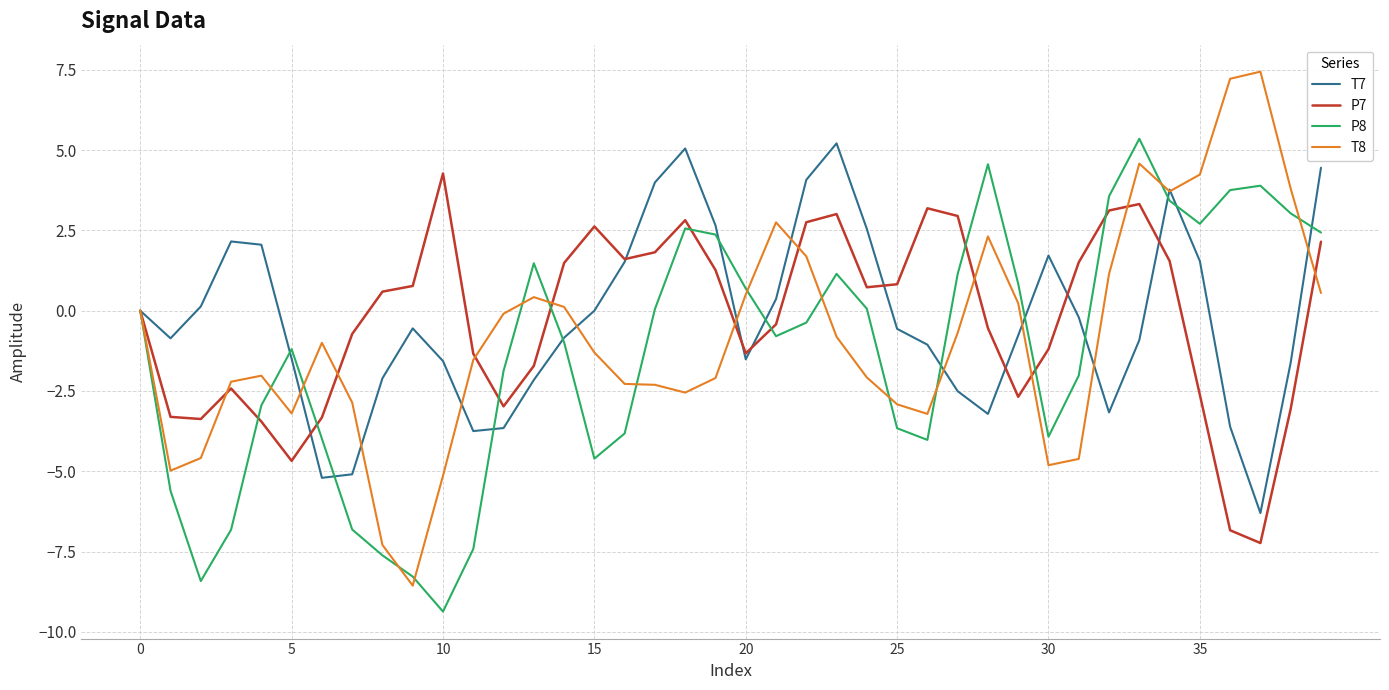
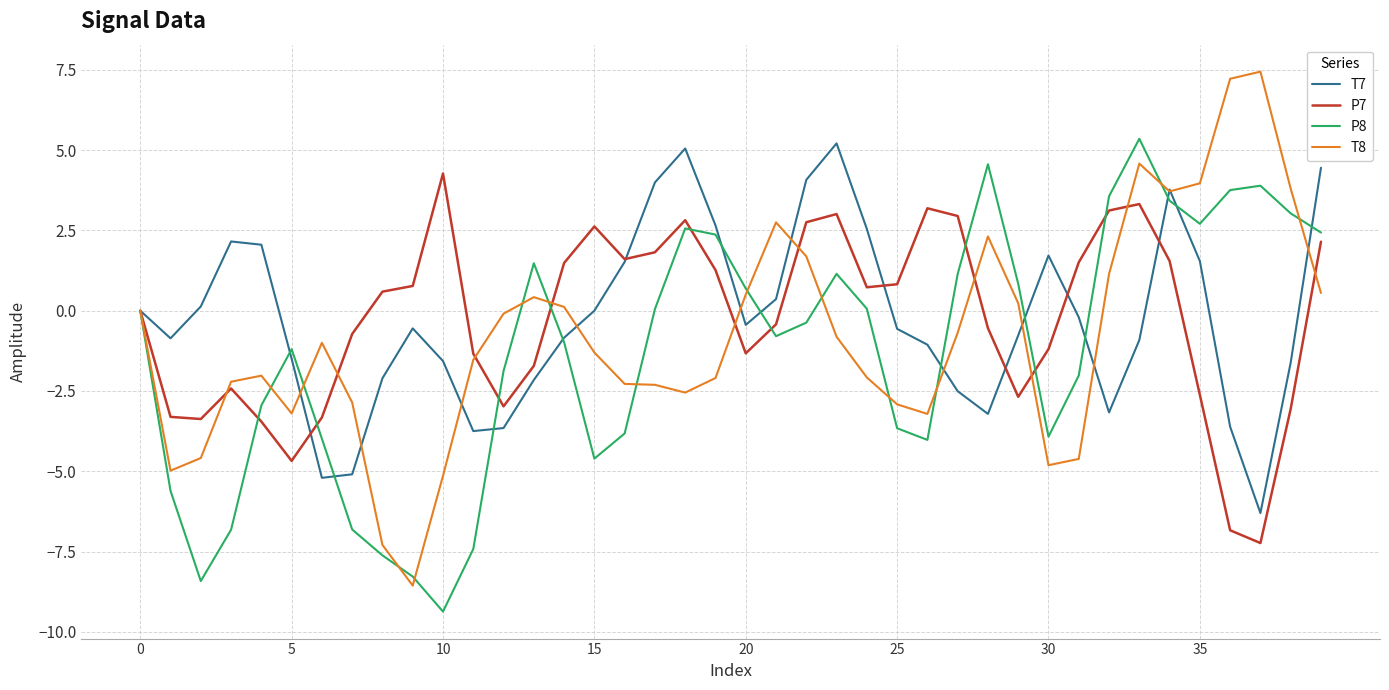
T7, 20: -1.5 -> -0.4
T8, 35: 4.2 -> 4.0
